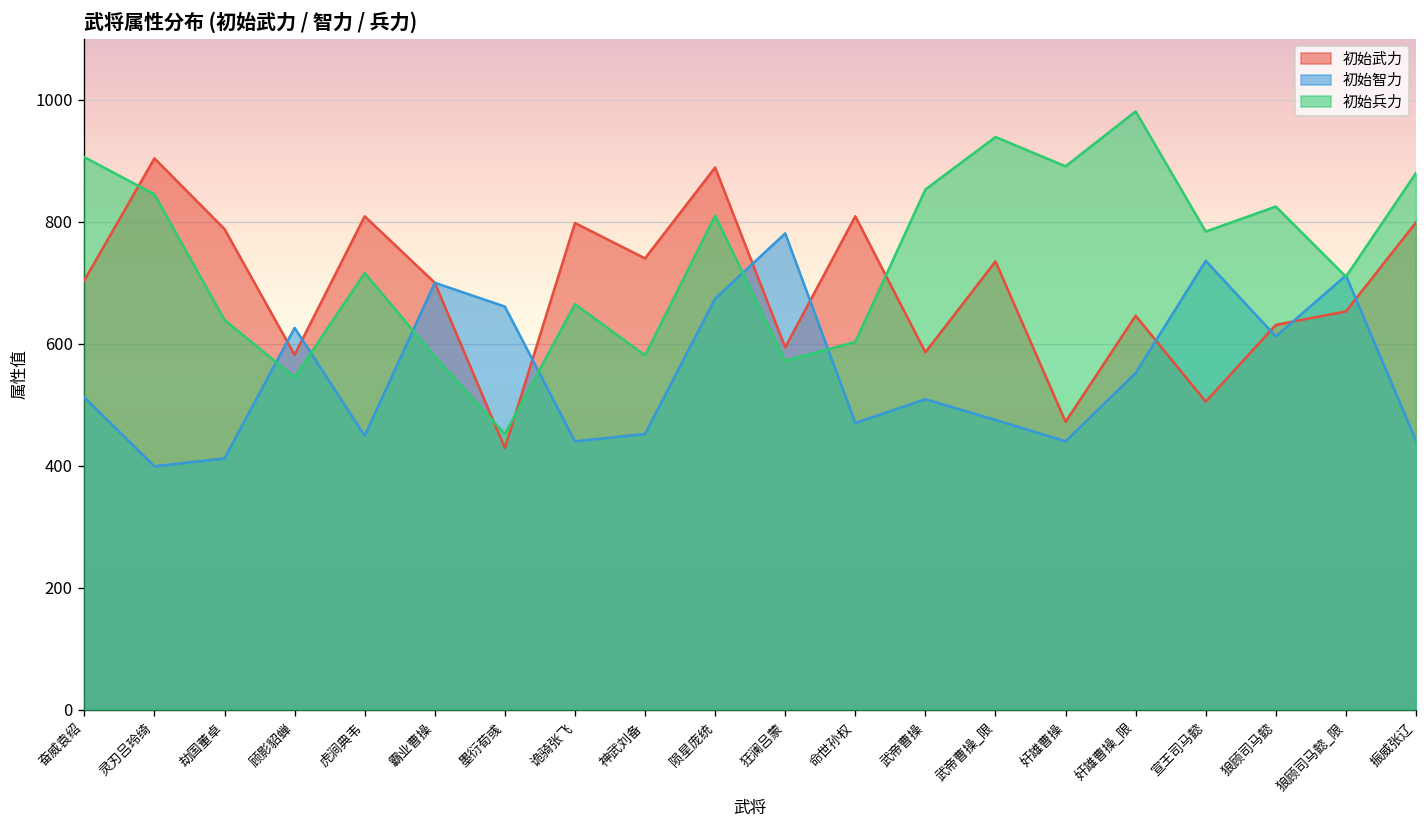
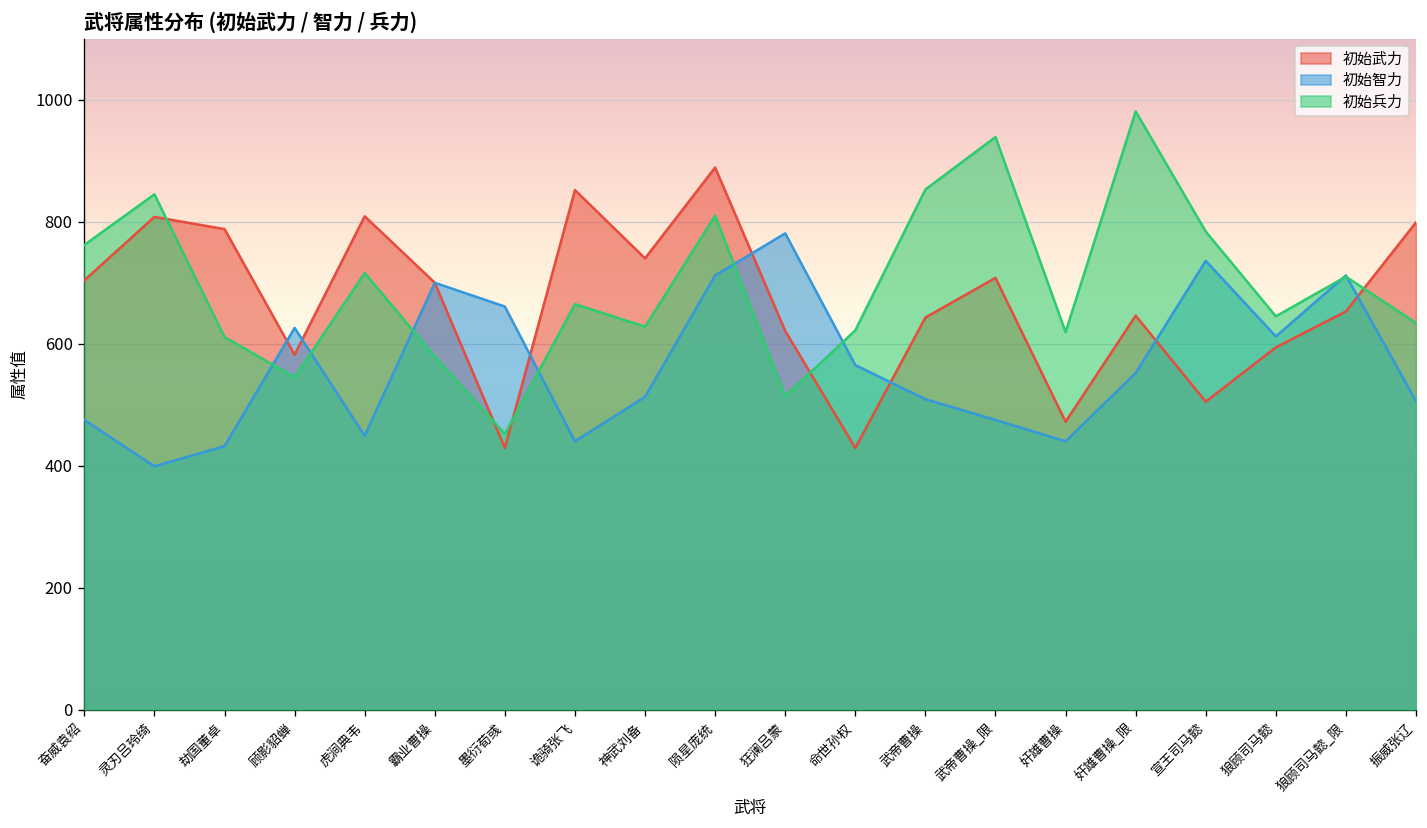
初始智力, 奋威袁绍: 510 -> 480
初始兵力, 奋威袁绍: 910 -> 760
初始武力, 灵刃吕玲绮: 900 -> 810
初始智力, 劫国董卓: 410 -> 430
初始兵力, 劫国董卓: 640 -> 610
初始武力, 诡骑张飞: 800 -> 850
初始智力, 神武刘备: 450 -> 510
初始兵力, 神武刘备: 580 -> 630
初始智力, 陨星庞统: 670 -> 710
初始武力, 狂澜吕蒙: 590 -> 620
初始兵力, 狂澜吕蒙: 570 -> 510
初始武力, 命世孙权: 810 -> 430
初始智力, 命世孙权: 470 -> 570
初始兵力, 命世孙权: 600 -> 620
初始武力, 武帝曹操: 590 -> 640
初始武力, 武帝曹操_限: 740 -> 710
初始兵力, 奸雄曹操: 890 -> 620
初始武力, 狼顾司马懿: 630 -> 590
初始兵力, 狼顾司马懿: 830 -> 650
初始智力, 振威张辽: 440 -> 510
初始兵力, 振威张辽: 880 -> 630
